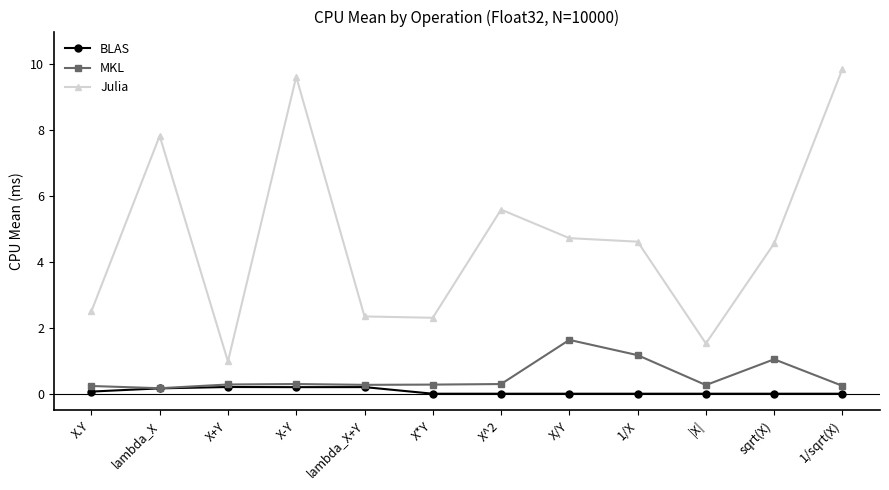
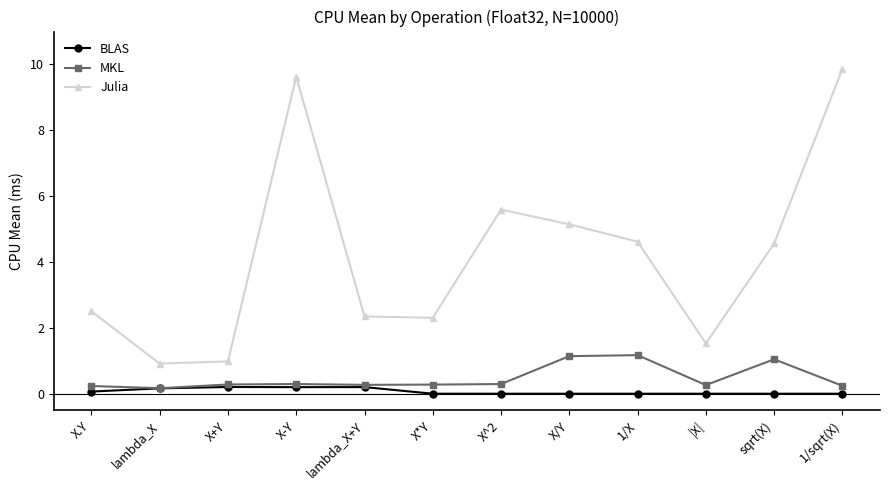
Julia, lambda_X: 7.8 -> 0.9
MKL, X/Y: 1.6 -> 1.1
Julia, X/Y: 4.7 -> 5.1
